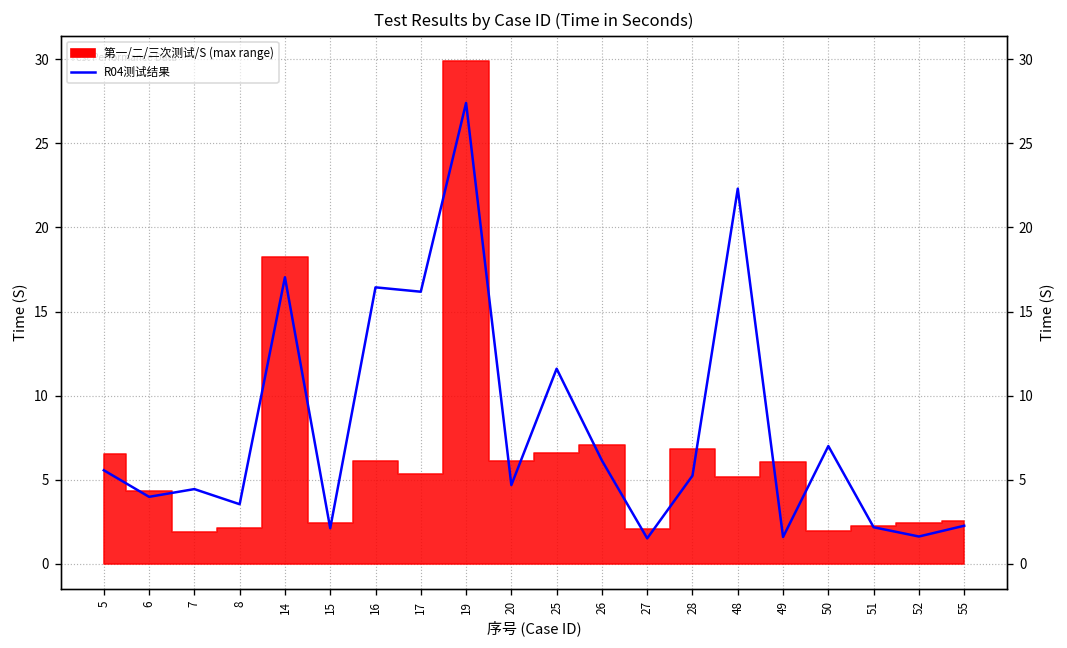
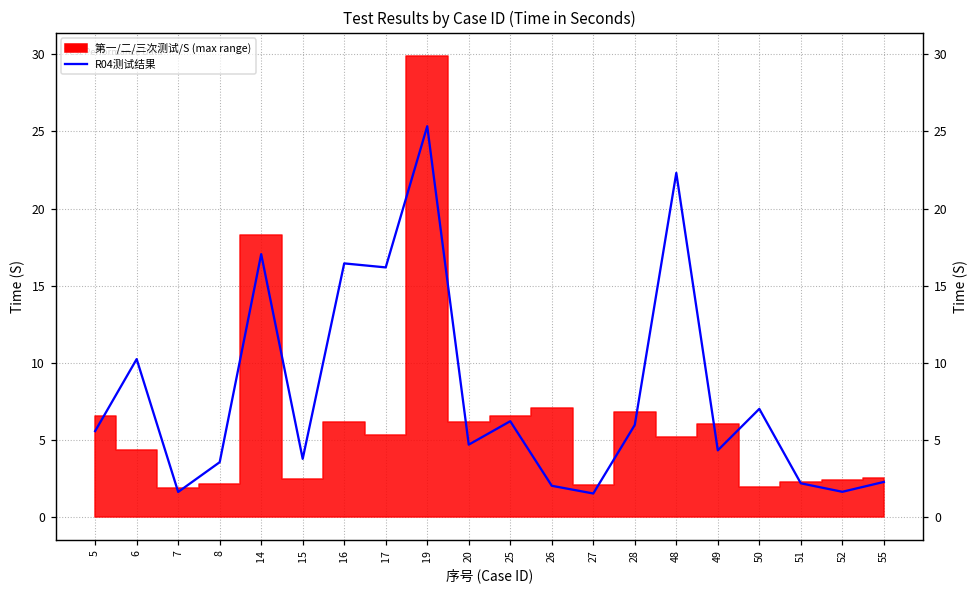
R04测试结果, 6: 4.0 -> 10.2
R04测试结果, 7: 4.4 -> 1.6
R04测试结果, 15: 2.1 -> 3.8
R04测试结果, 19: 27.4 -> 25.3
R04测试结果, 25: 11.6 -> 6.2
R04测试结果, 26: 6.1 -> 2.0
R04测试结果, 28: 5.2 -> 6.0
R04测试结果, 49: 1.6 -> 4.3
